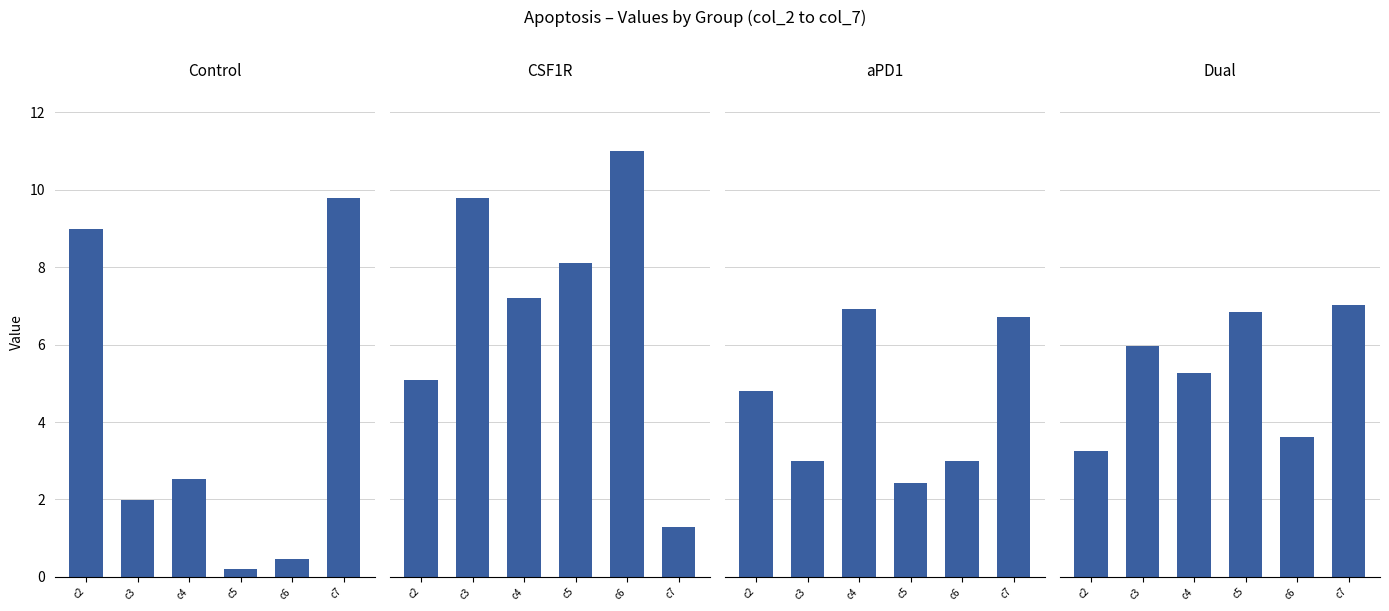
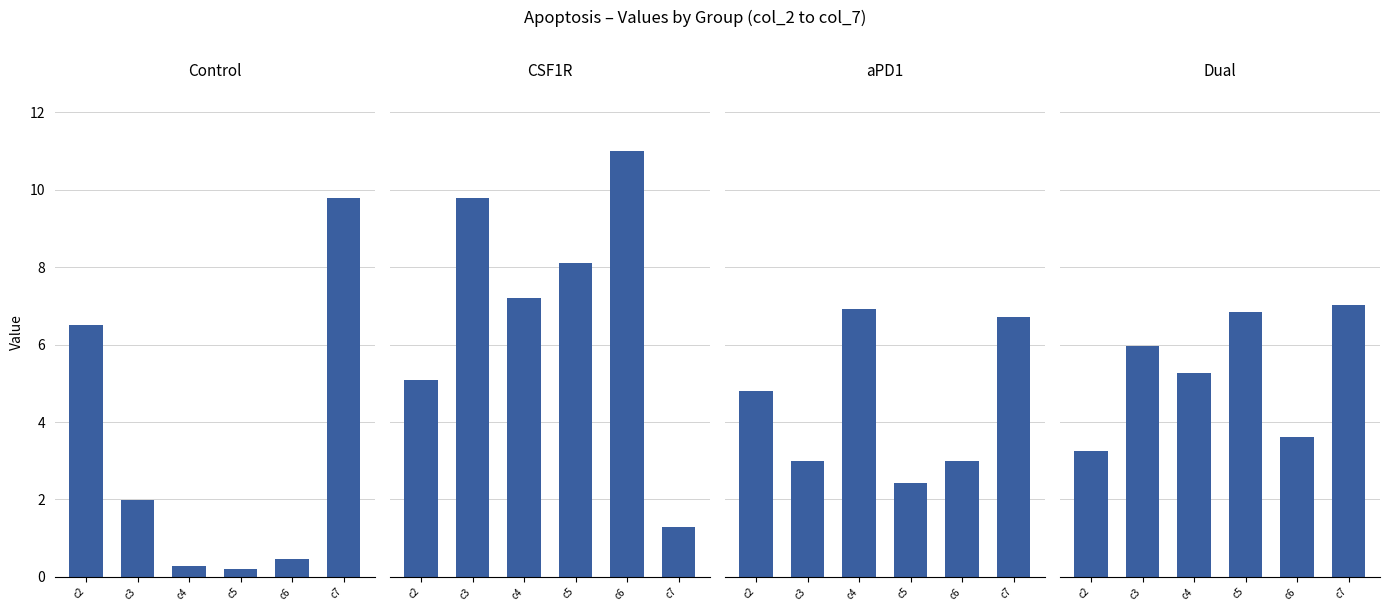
Control, c2: 9.0 -> 6.5
Control, c4: 2.5 -> 0.3
